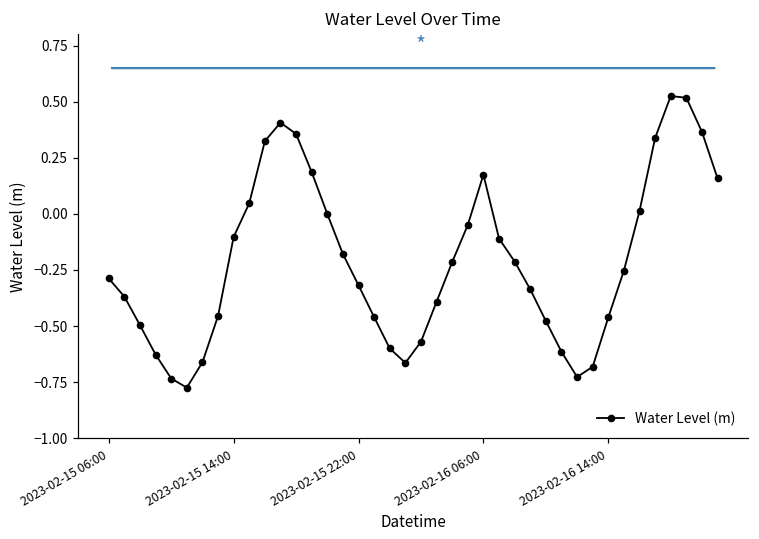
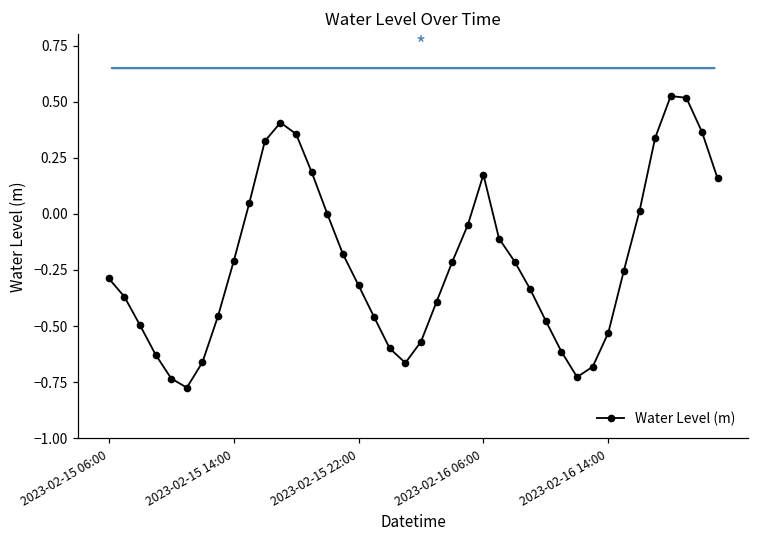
2023-02-15 14:00: -0.10 -> -0.21
2023-02-16 14:00: -0.46 -> -0.53
